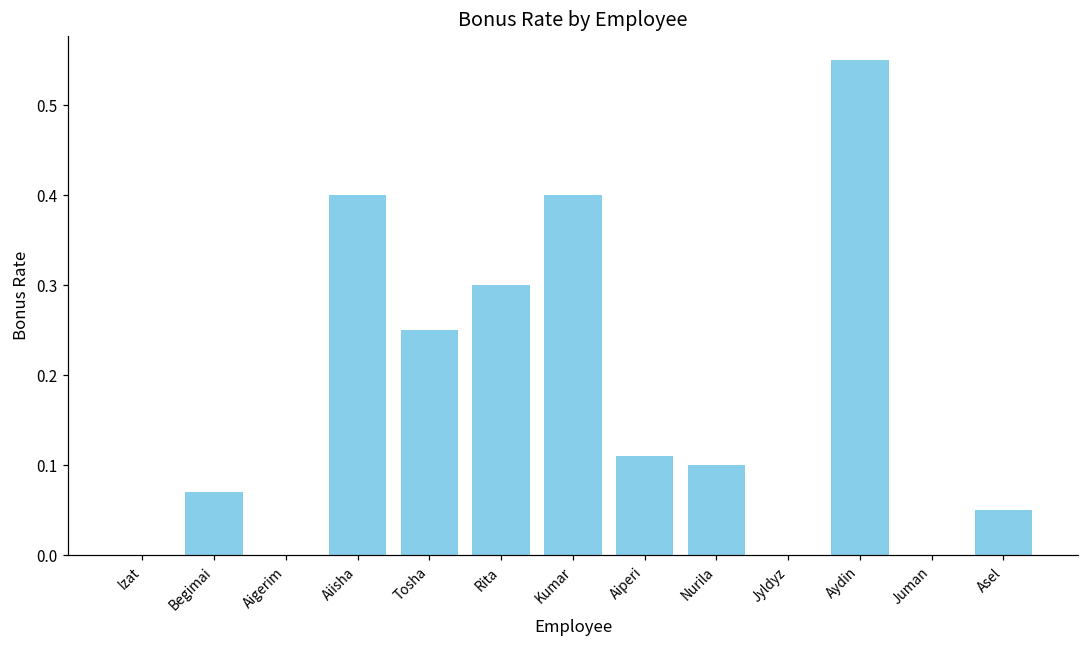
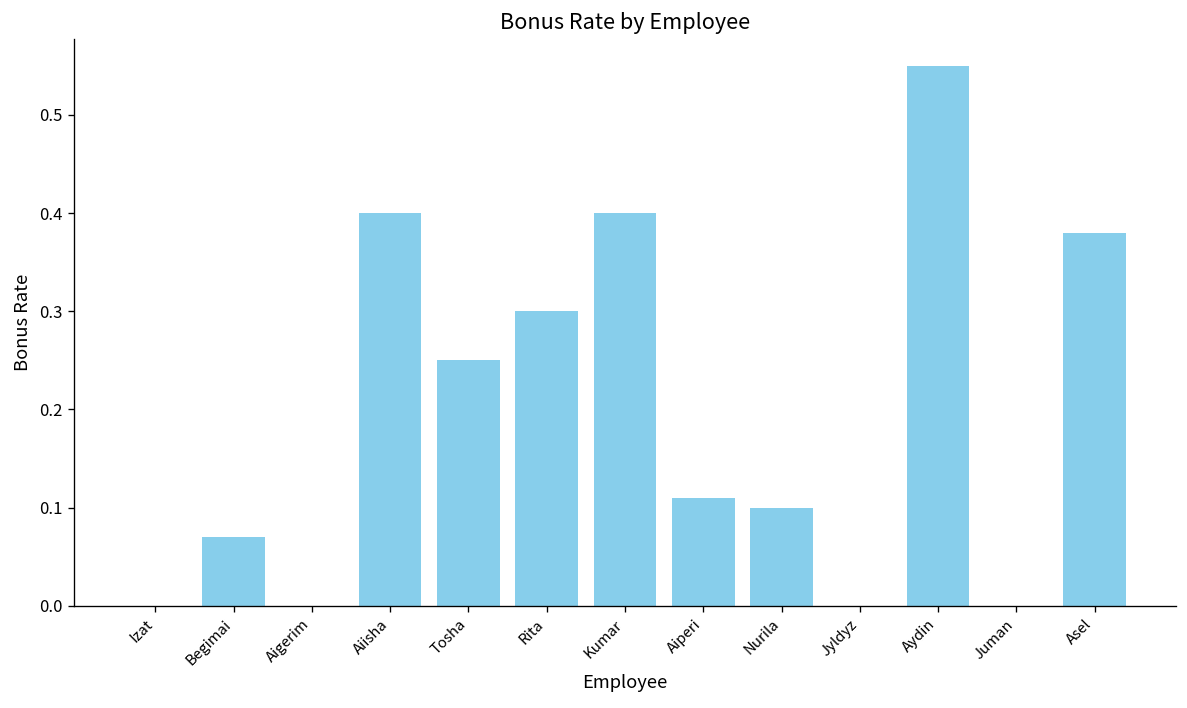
Asel: 0.05 -> 0.38
